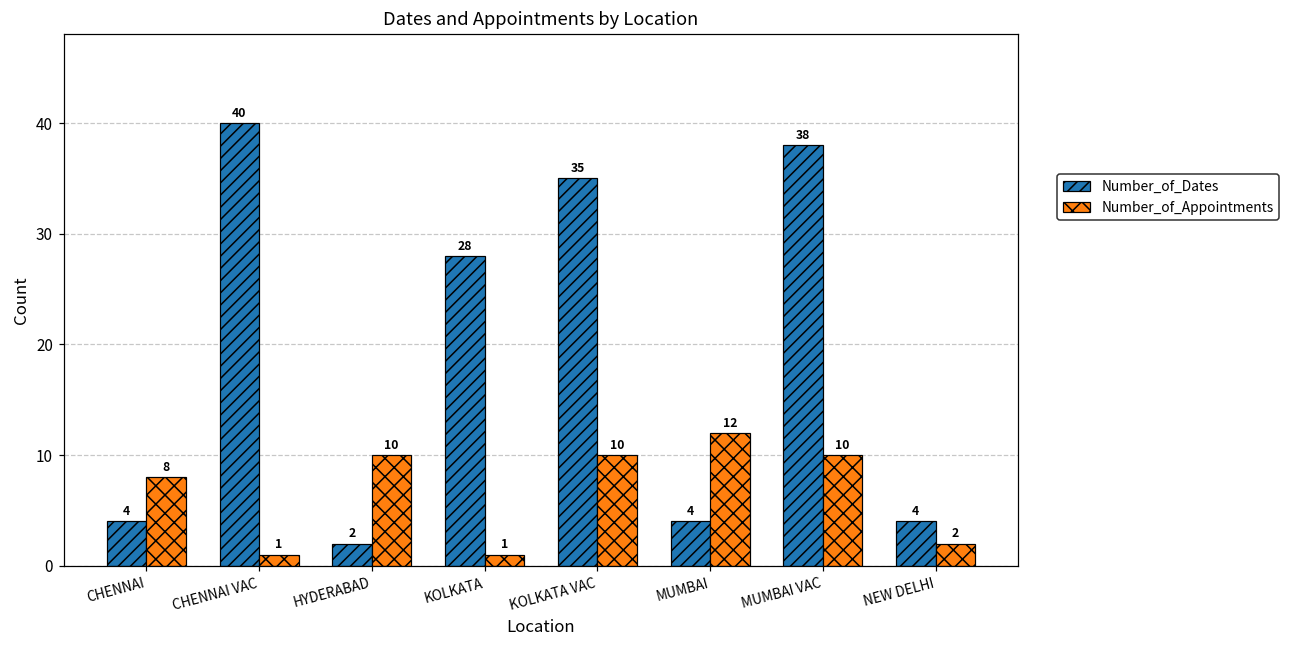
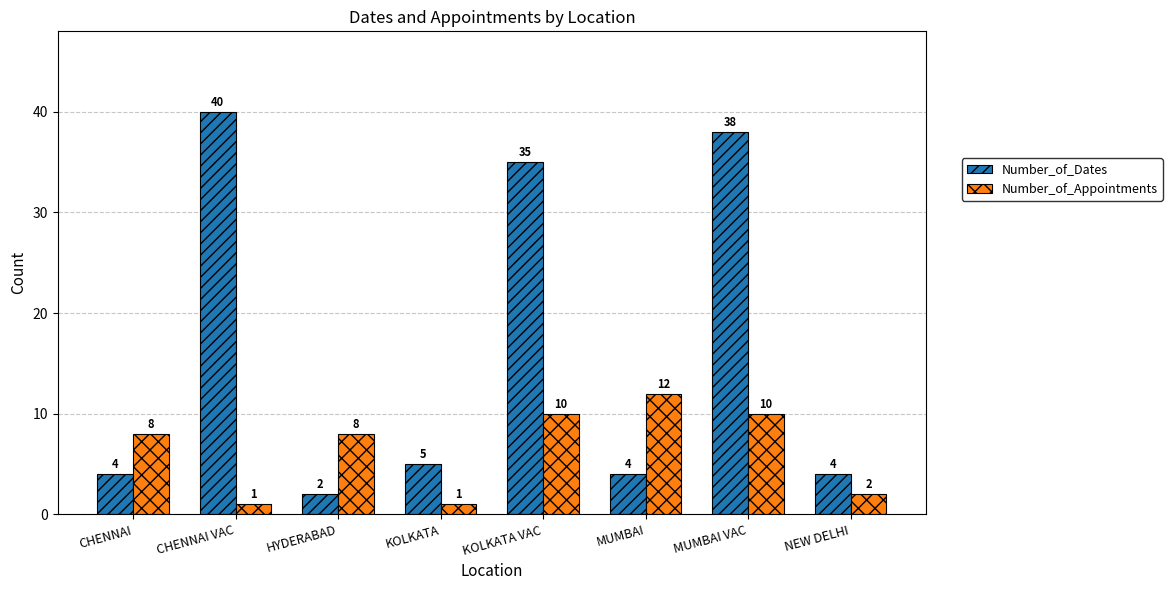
Number_of_Appointments, HYDERABAD: 10 -> 8
Number_of_Dates, KOLKATA: 28 -> 5
